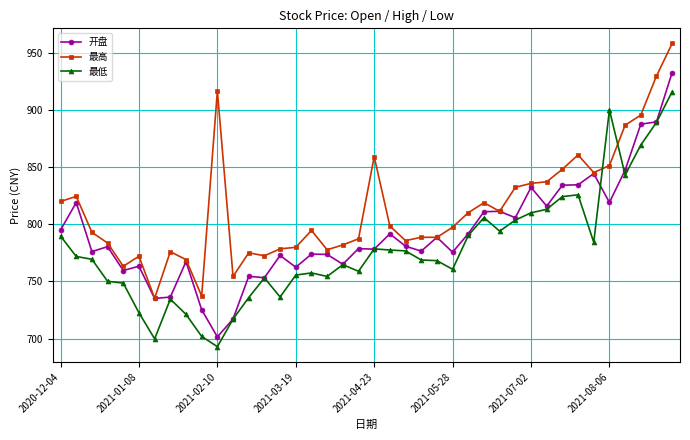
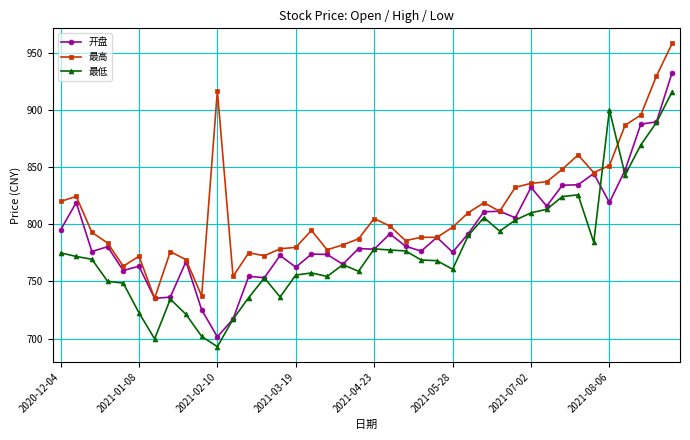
最低, 2020-12-04: 790 -> 775
最高, 2021-04-23: 859 -> 805
